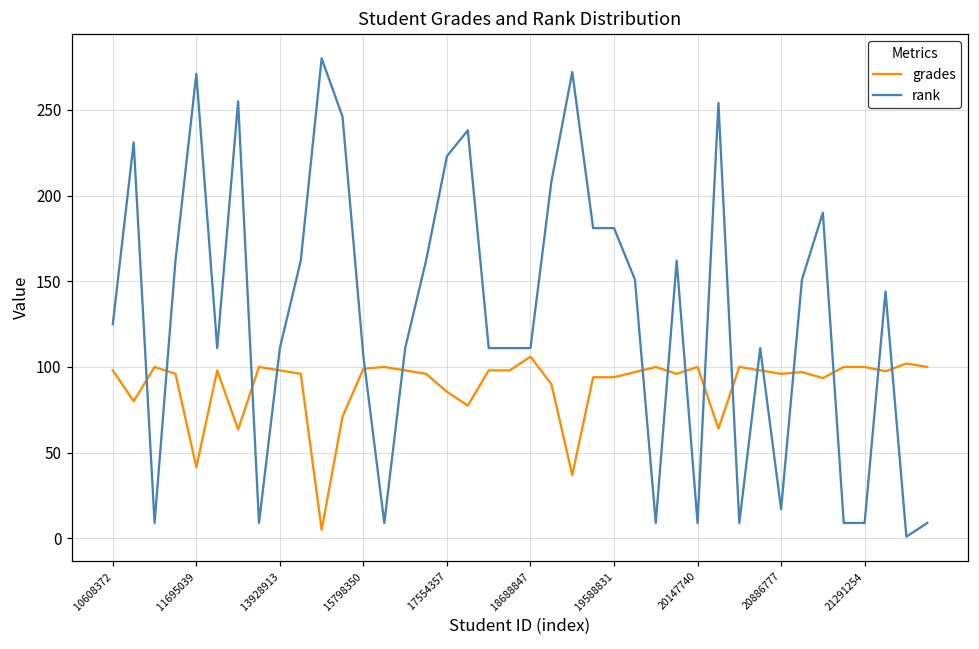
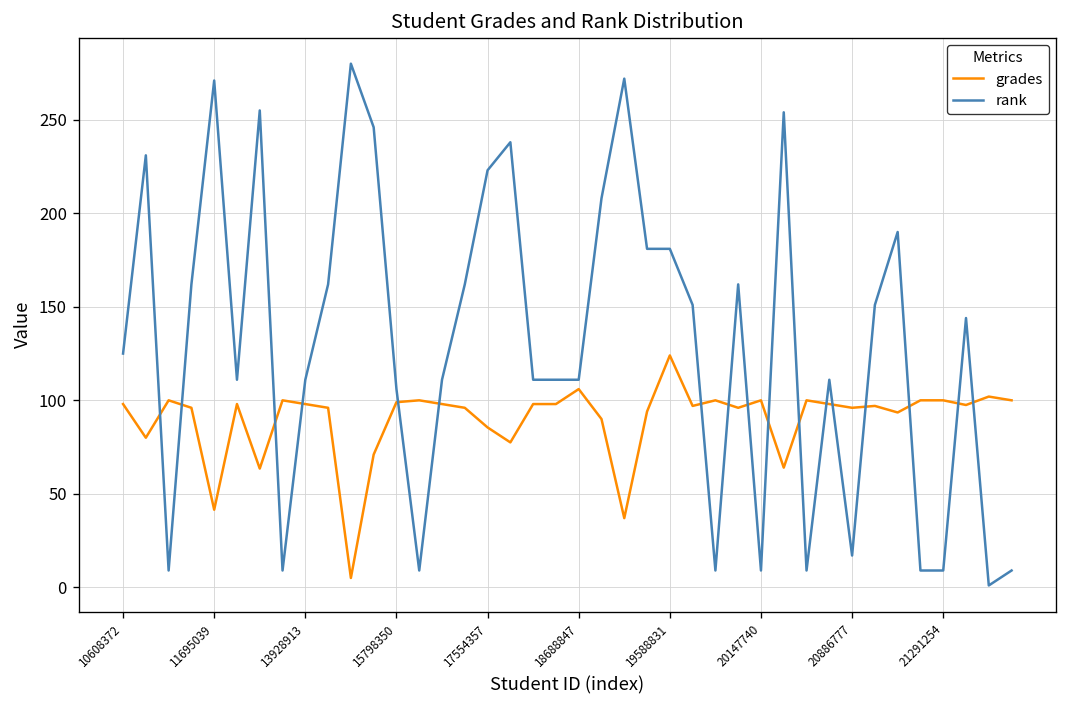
grades, 19588831: 94 -> 124
